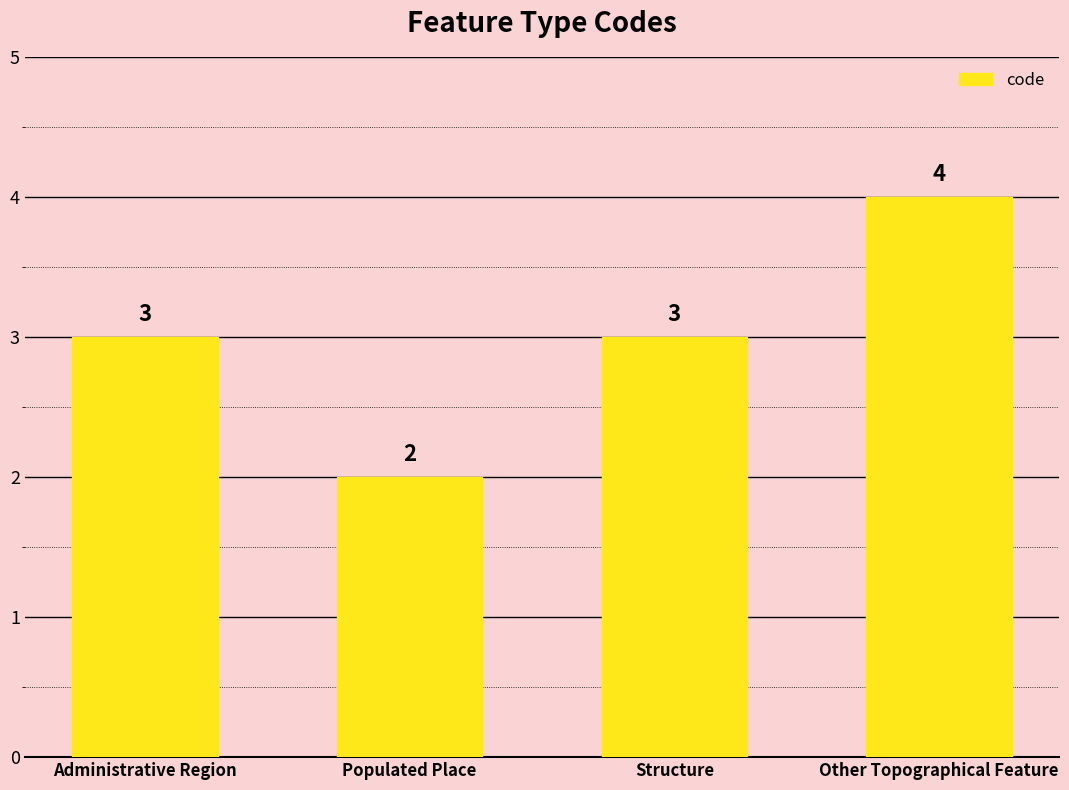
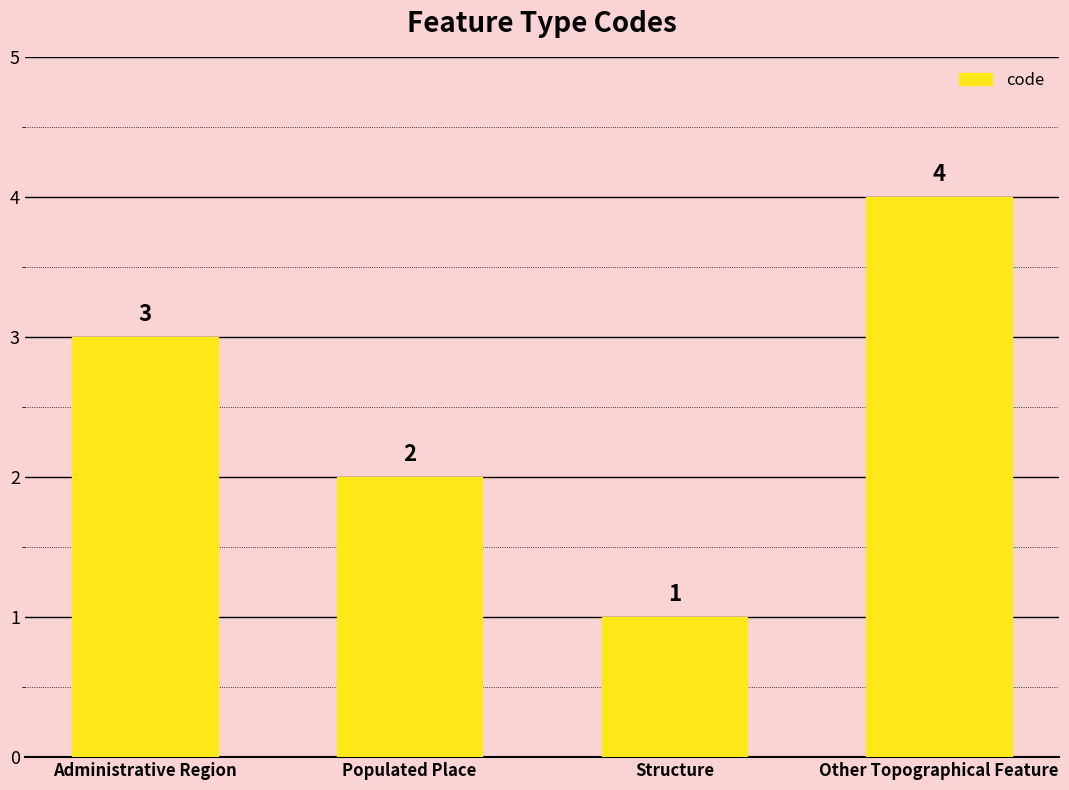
Structure: 3 -> 1
